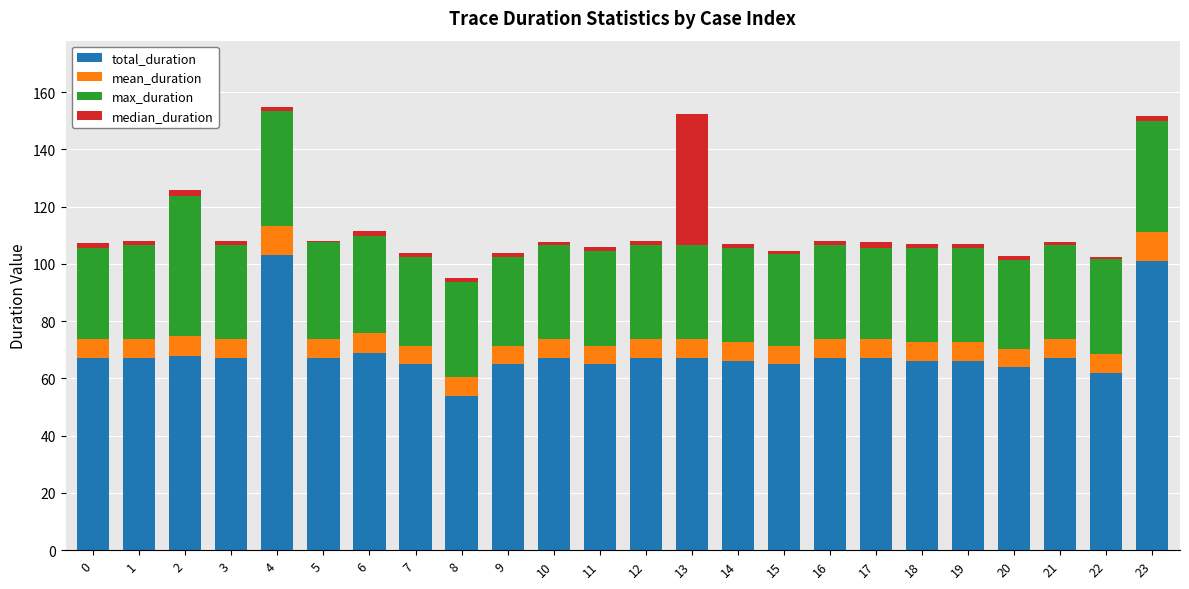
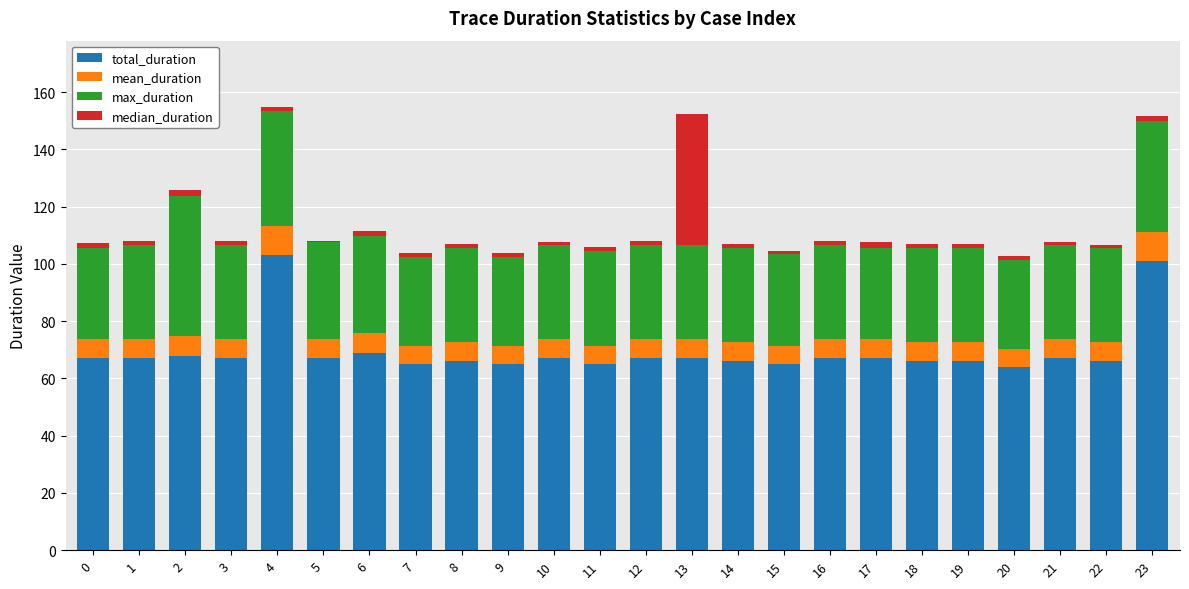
total_duration, 8: 54 -> 66
total_duration, 22: 62 -> 66
